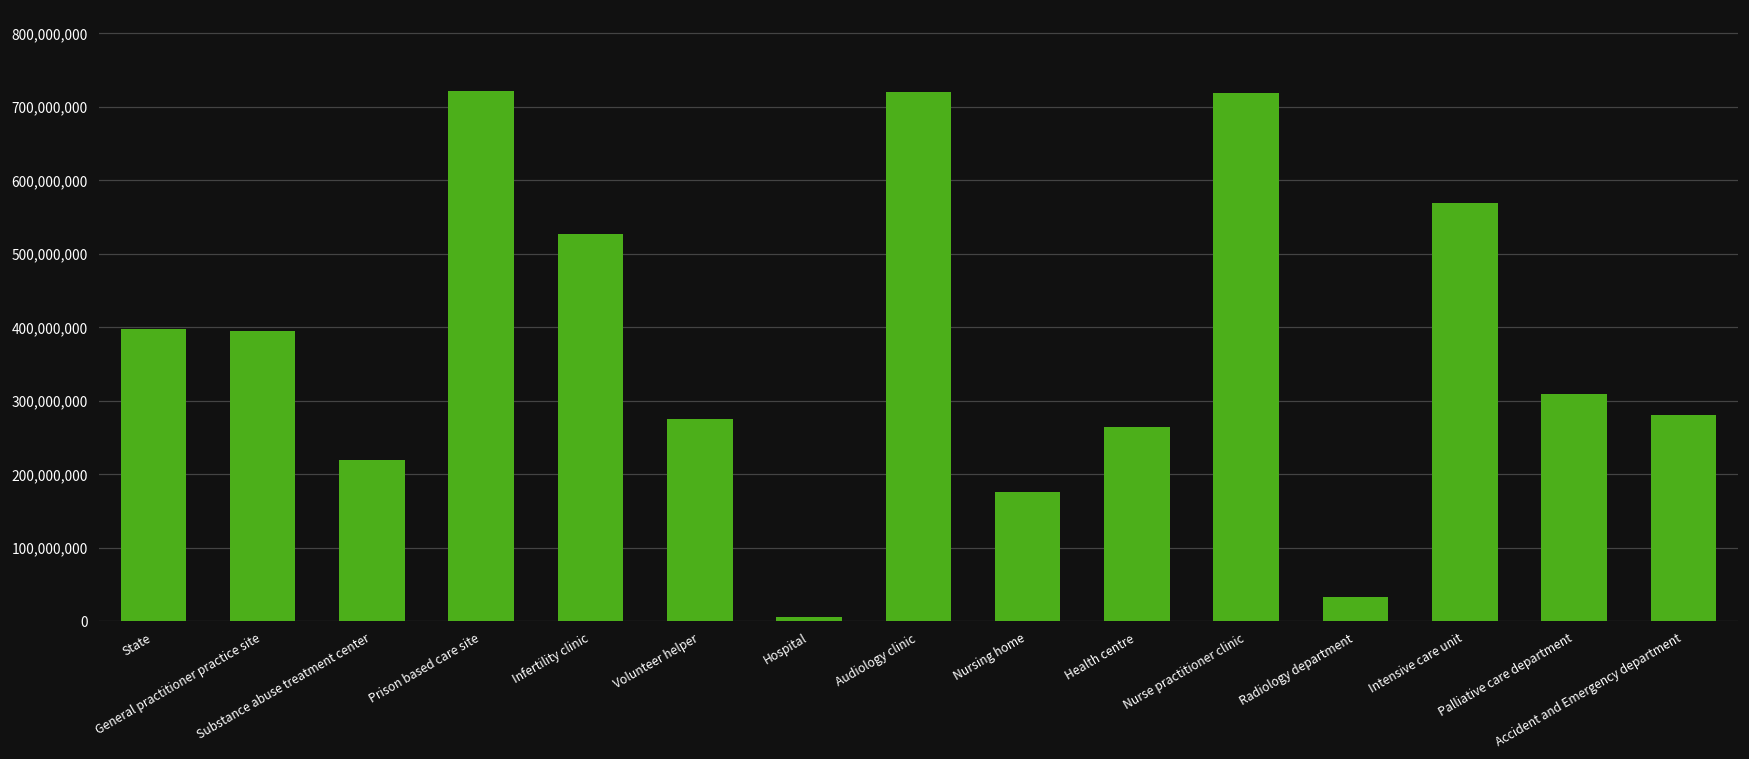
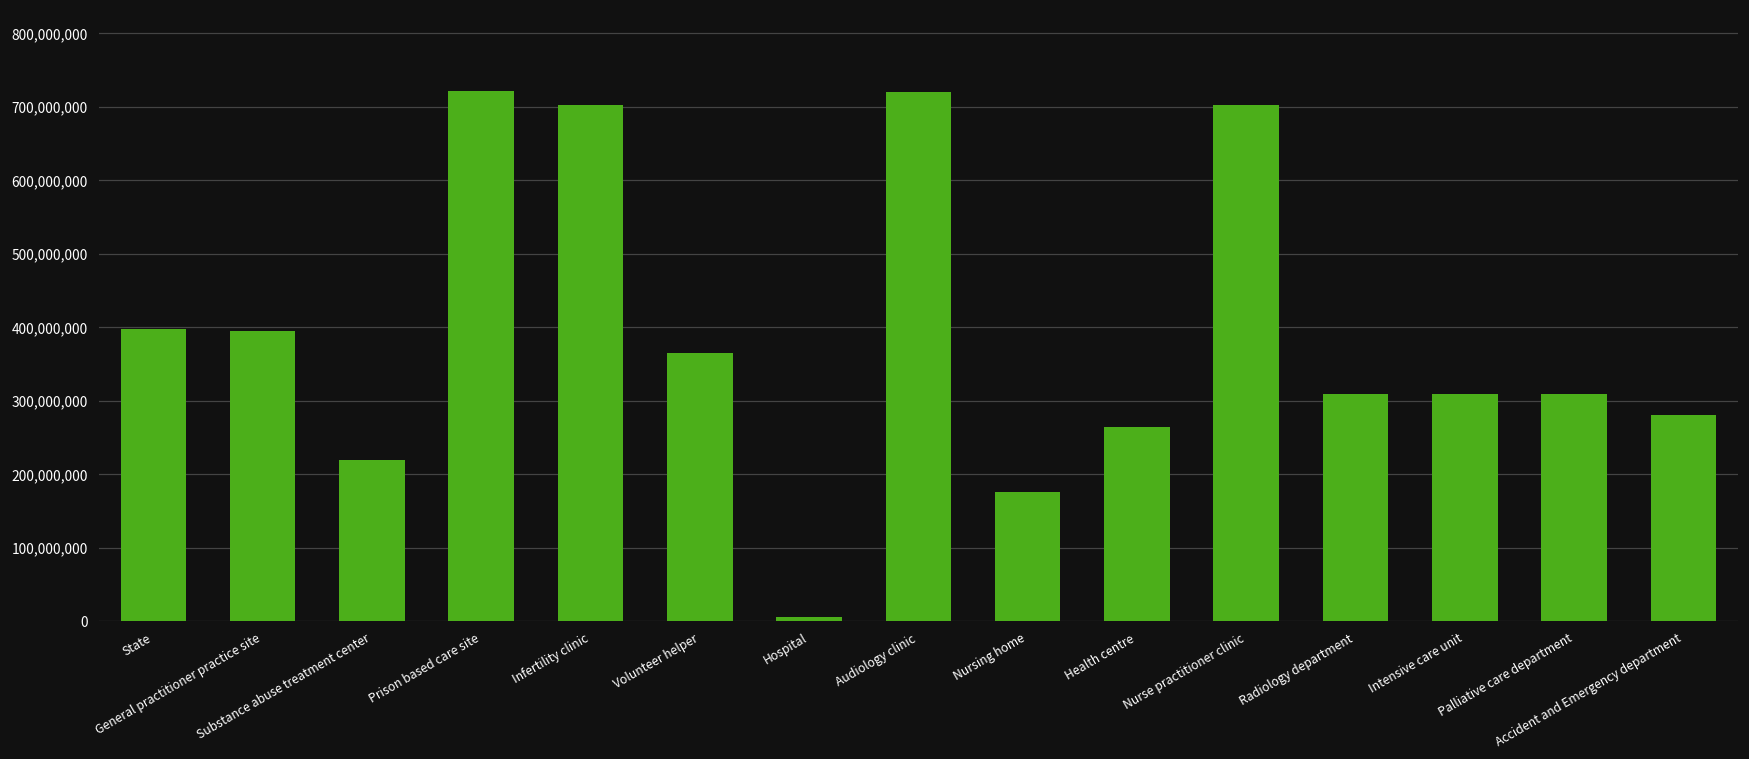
Infertility clinic: 530,000,000 -> 700,000,000
Volunteer helper: 280,000,000 -> 370,000,000
Nurse practitioner clinic: 720,000,000 -> 700,000,000
Radiology department: 30,000,000 -> 310,000,000
Intensive care unit: 570,000,000 -> 310,000,000
